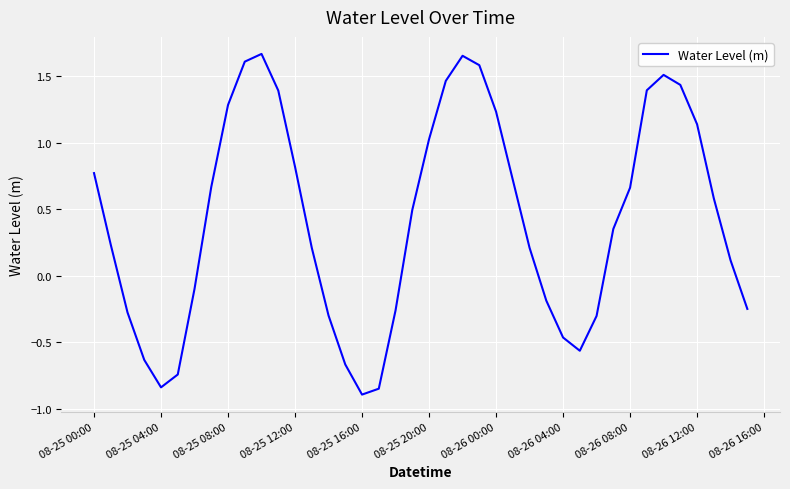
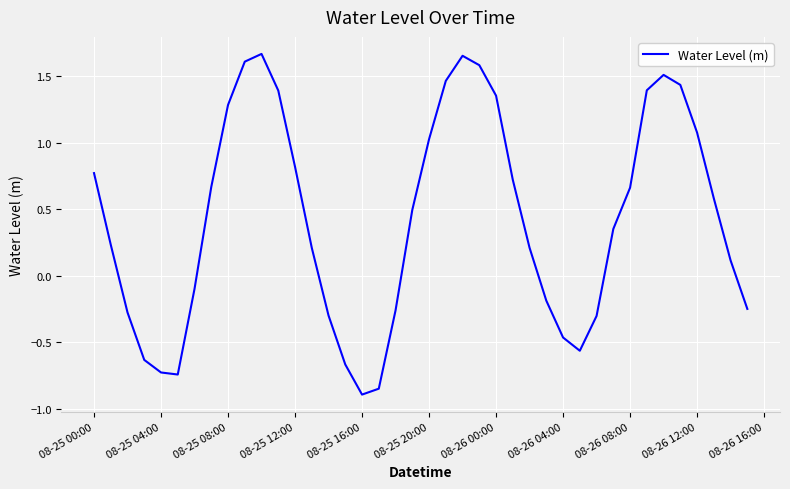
08-25 04:00: -0.84 -> -0.73
08-26 00:00: 1.24 -> 1.36
08-26 12:00: 1.14 -> 1.08
